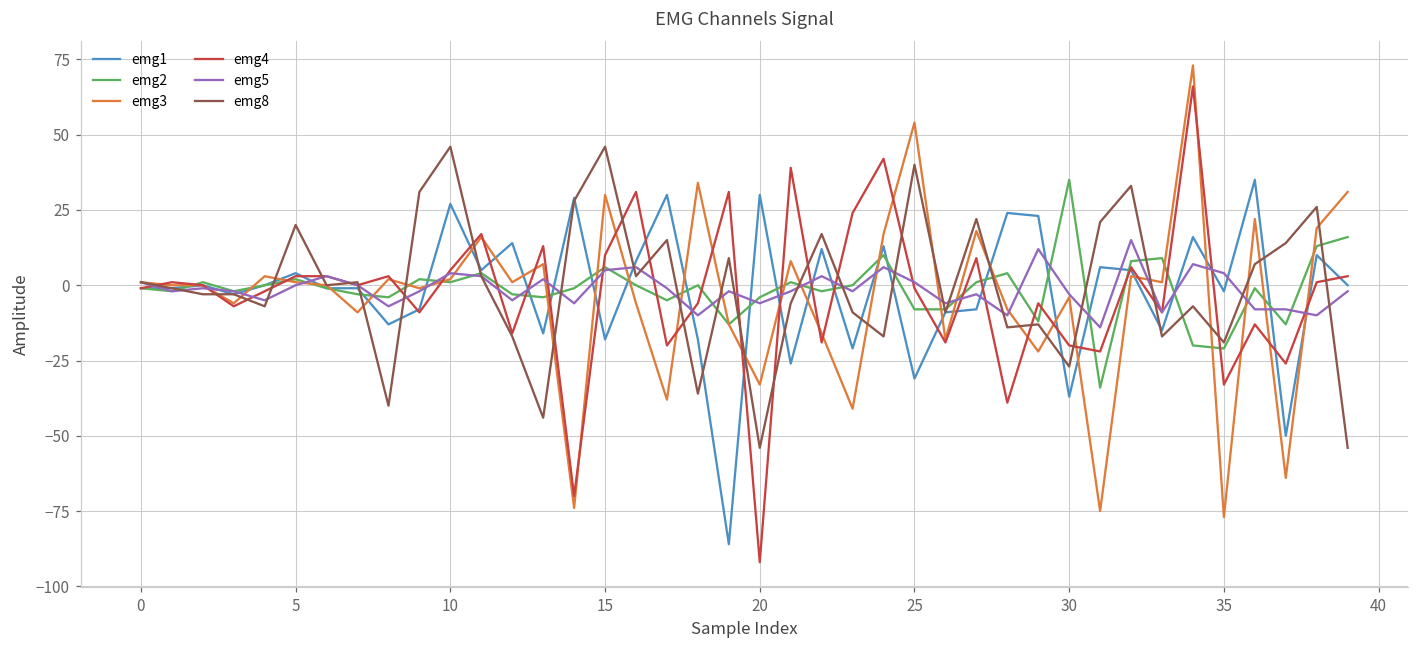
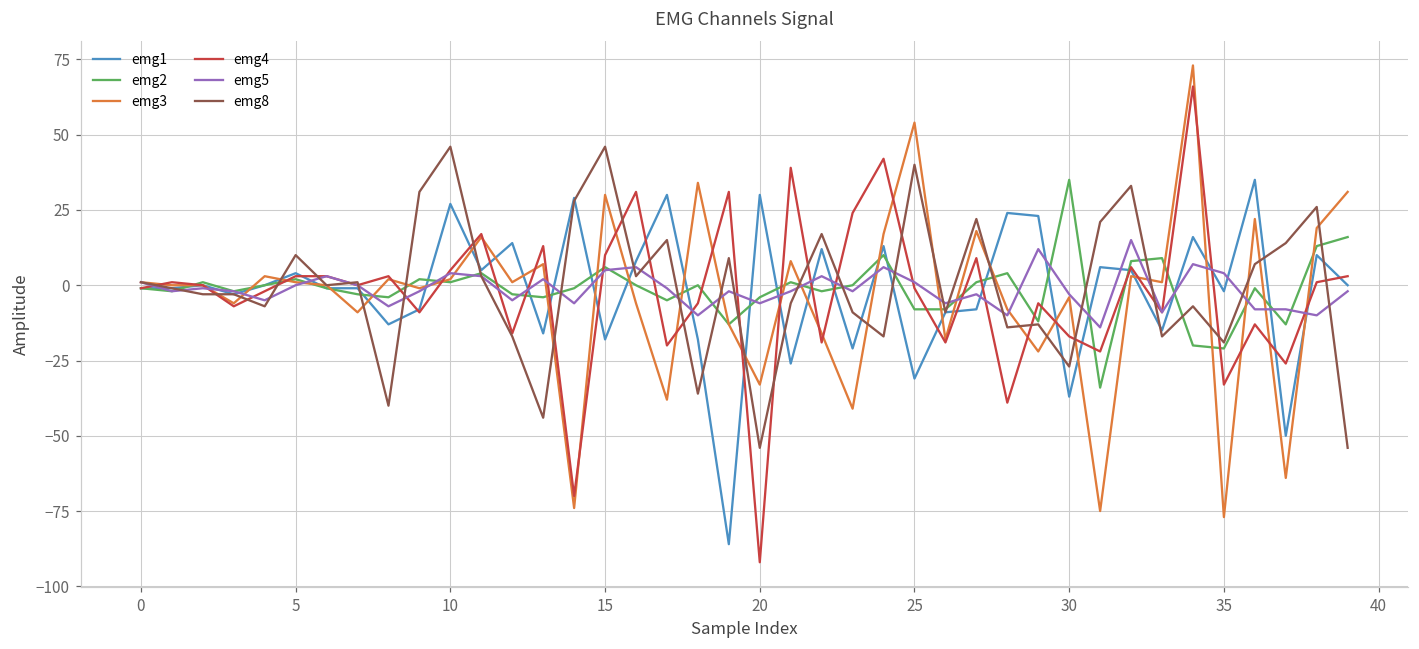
emg8, 5: 20 -> 10
emg4, 30: -20 -> -17
